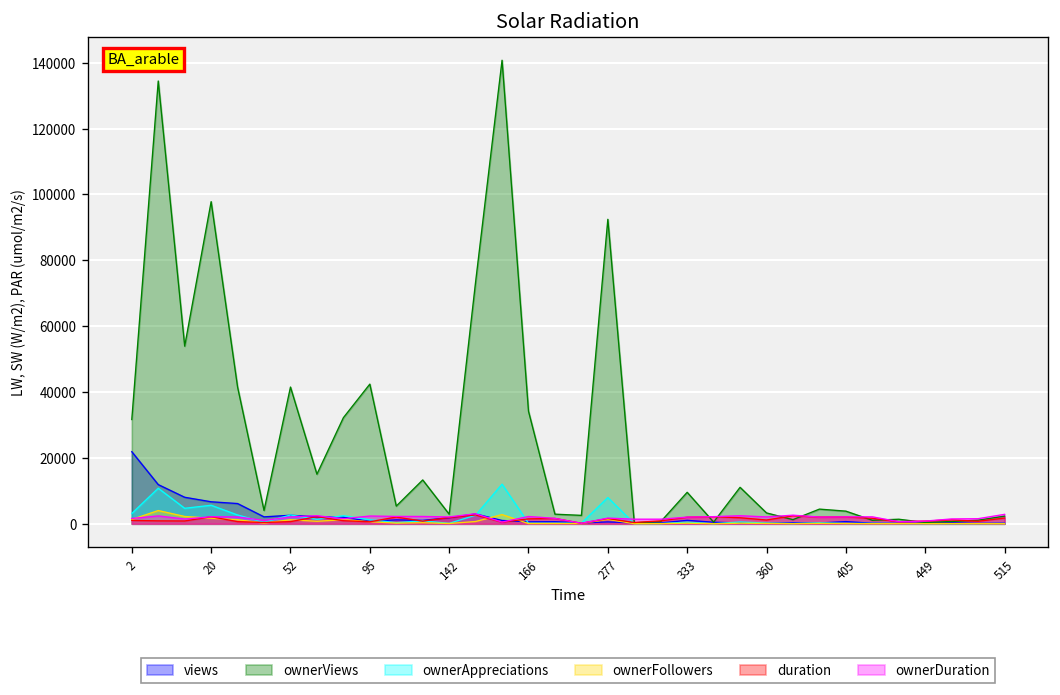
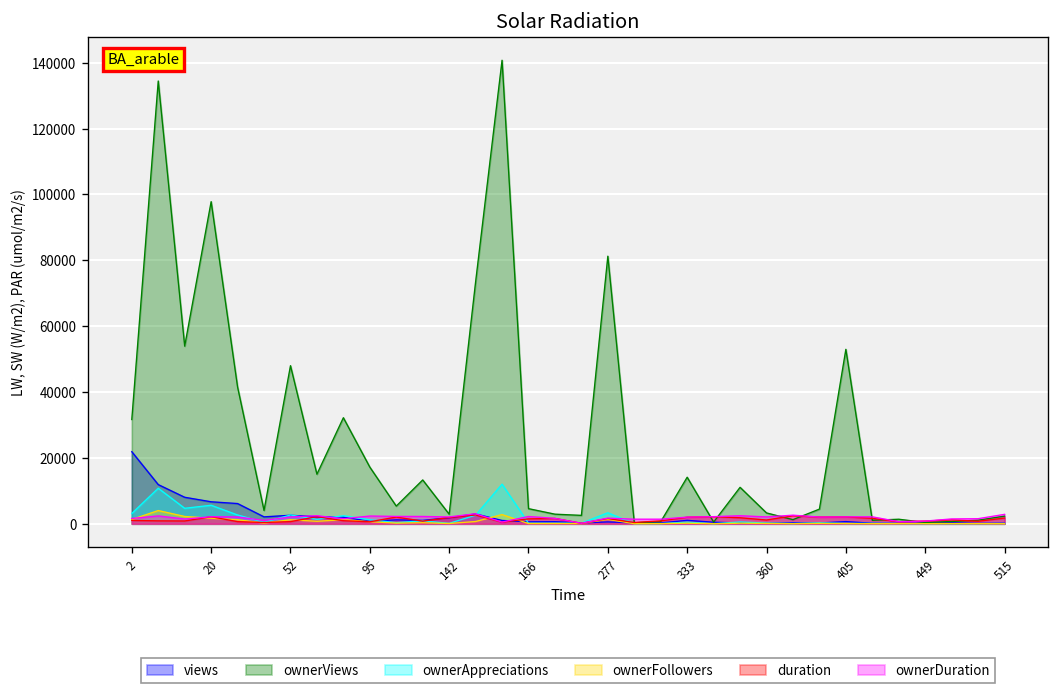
ownerViews, 52: 41000 -> 48000
ownerViews, 95: 42000 -> 17000
ownerViews, 166: 34000 -> 5000
ownerViews, 277: 92000 -> 81000
ownerAppreciations, 277: 8000 -> 3000
ownerViews, 333: 10000 -> 14000
ownerViews, 405: 4000 -> 53000
